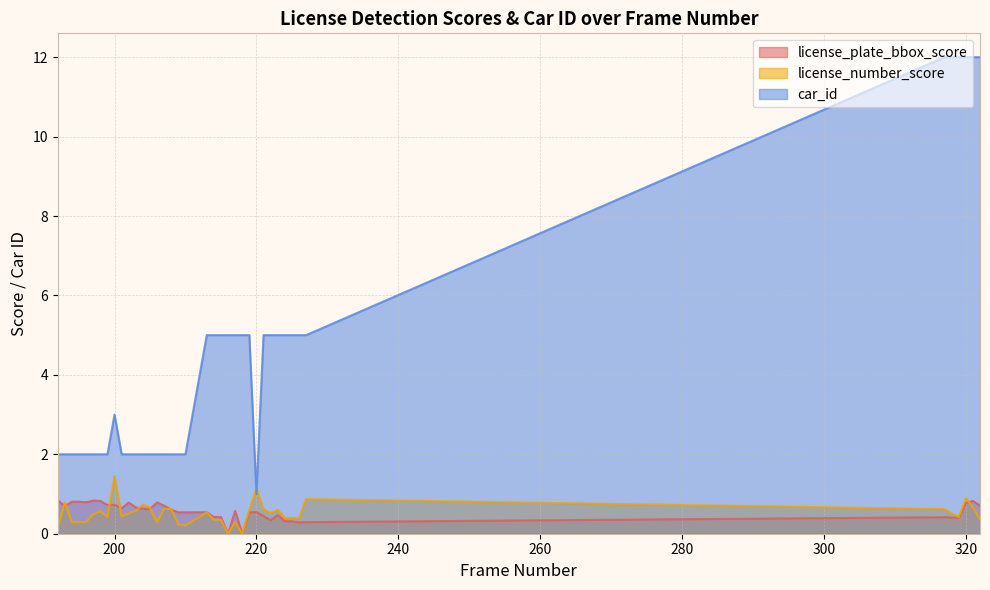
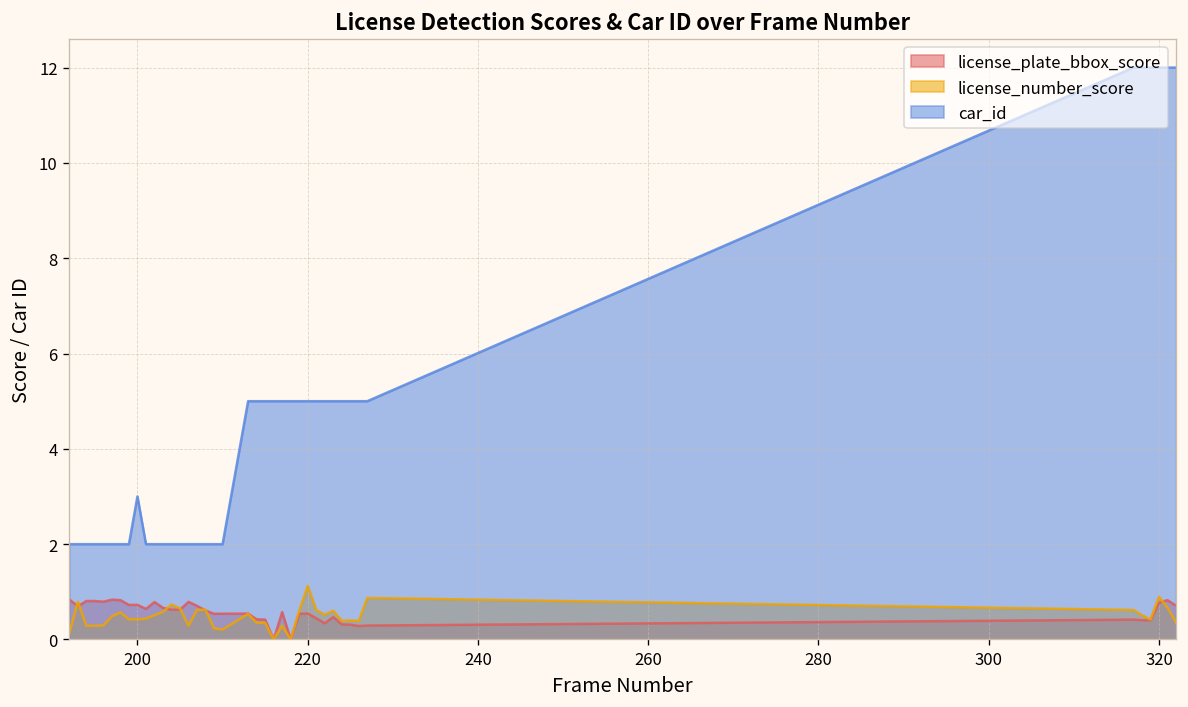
license_number_score, 200: 1.4 -> 0.4
car_id, 220: 1 -> 5
